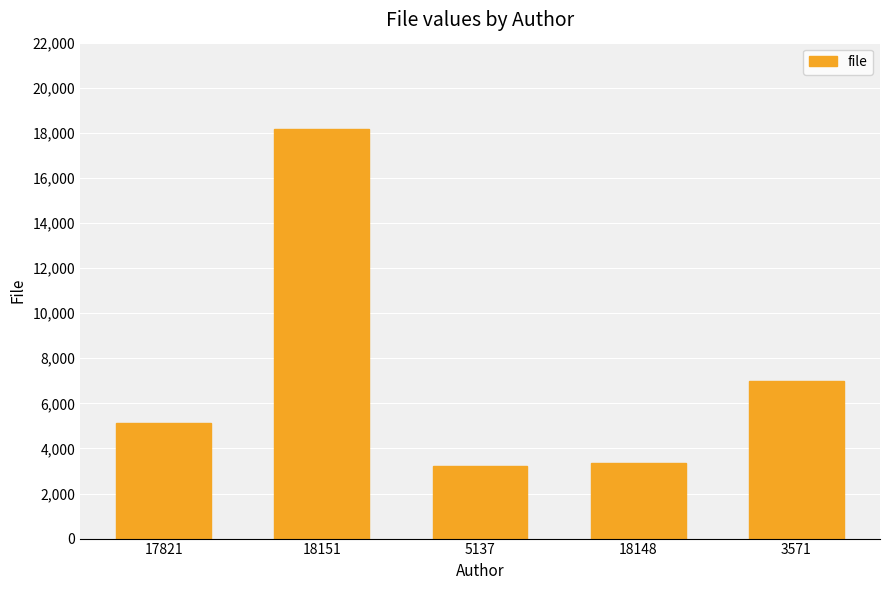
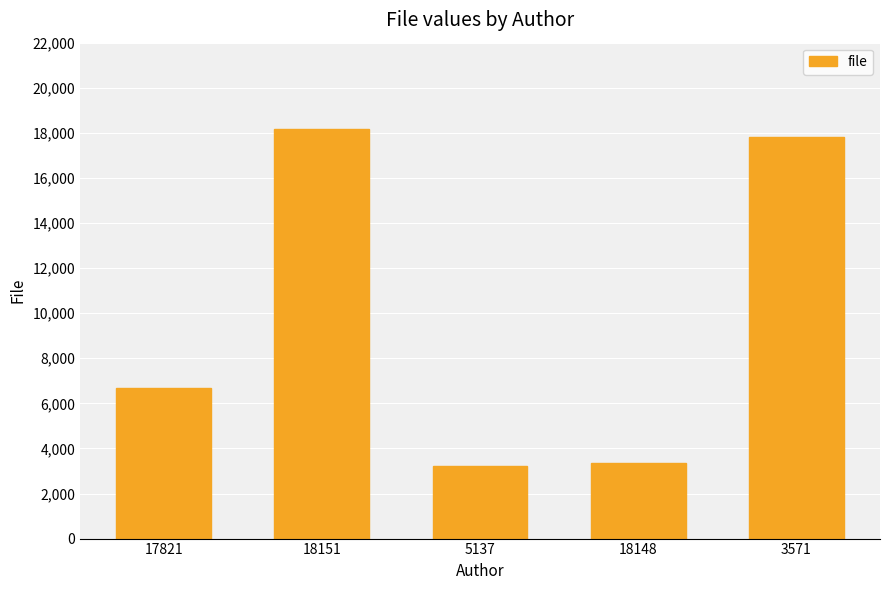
17821: 5,100 -> 6,700
3571: 7,000 -> 17,800
